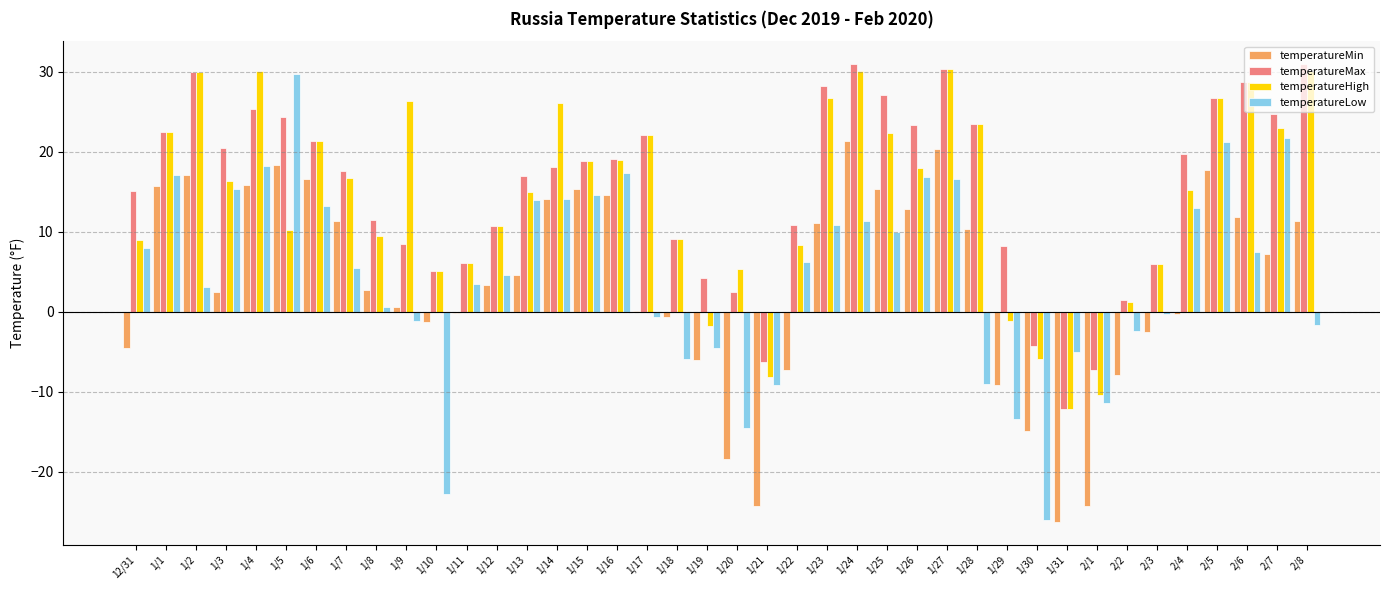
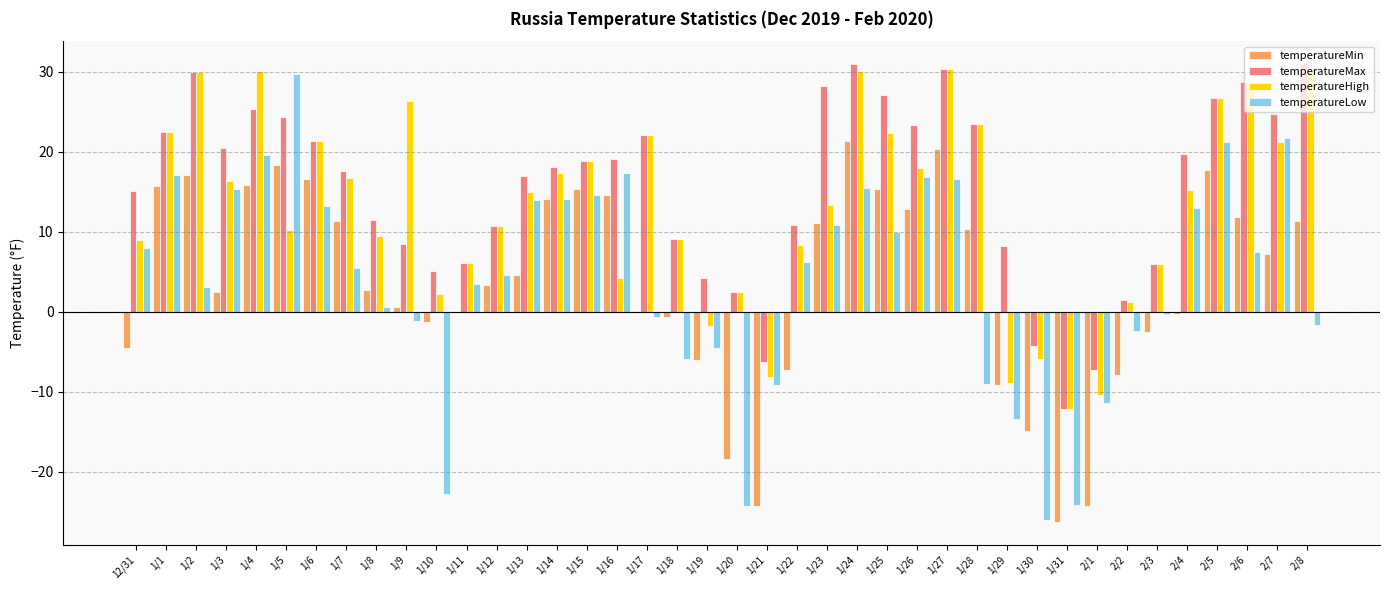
temperatureLow, 1/4: 18 -> 20
temperatureHigh, 1/10: 5 -> 2
temperatureHigh, 1/14: 26 -> 17
temperatureHigh, 1/16: 19 -> 4
temperatureHigh, 1/20: 5 -> 3
temperatureLow, 1/20: -15 -> -24
temperatureHigh, 1/23: 27 -> 13
temperatureLow, 1/24: 11 -> 16
temperatureHigh, 1/29: -1 -> -9
temperatureLow, 1/31: -5 -> -24
temperatureHigh, 2/7: 23 -> 21
